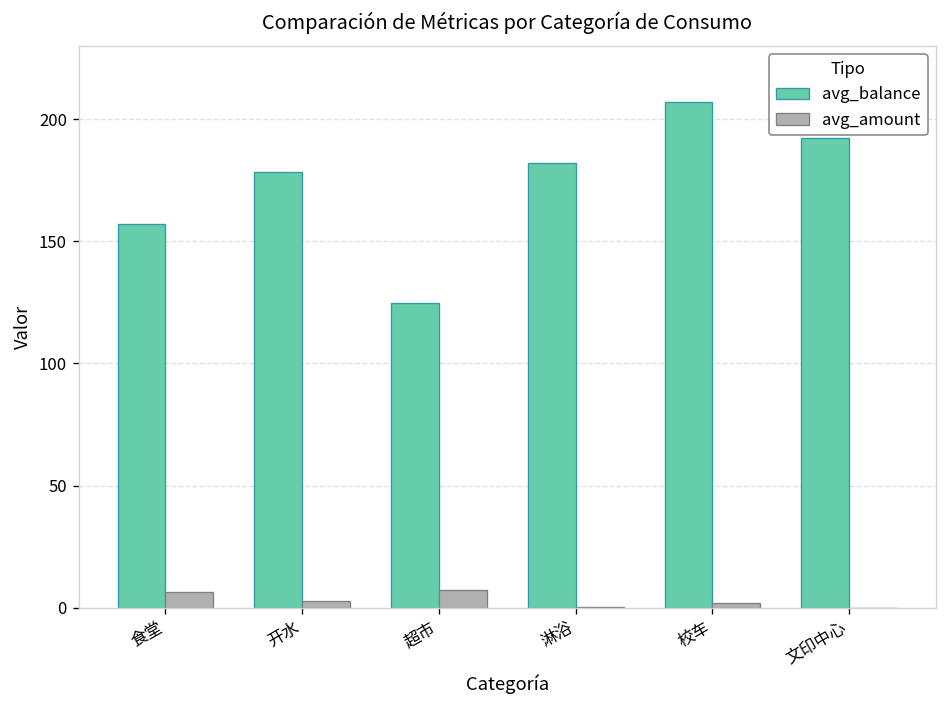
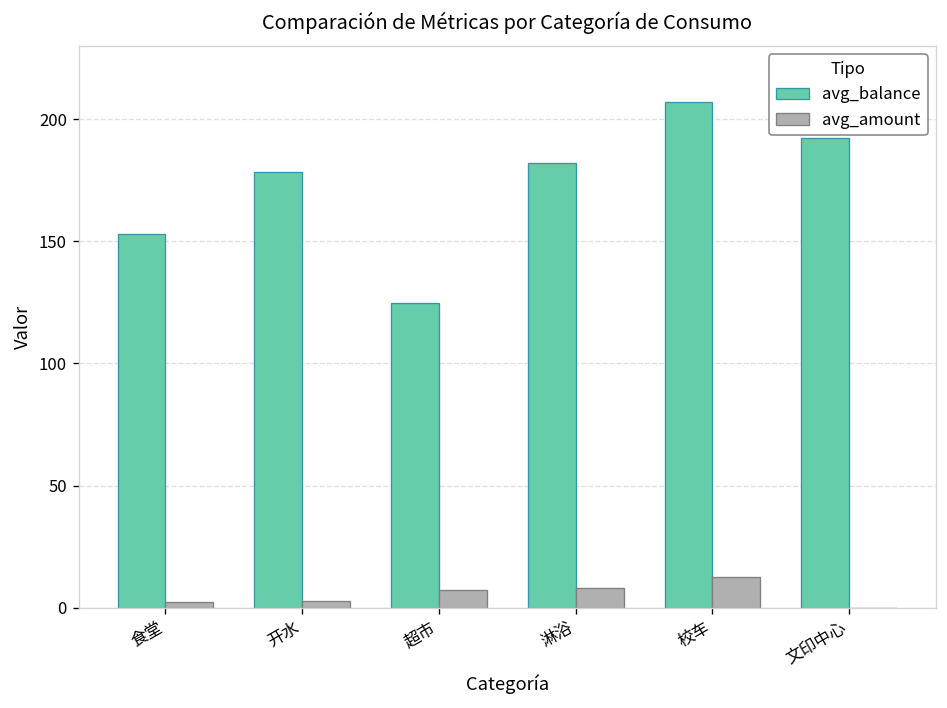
avg_balance, 食堂: 157 -> 153
avg_amount, 食堂: 6 -> 3
avg_amount, 淋浴: 0 -> 8
avg_amount, 校车: 2 -> 13
